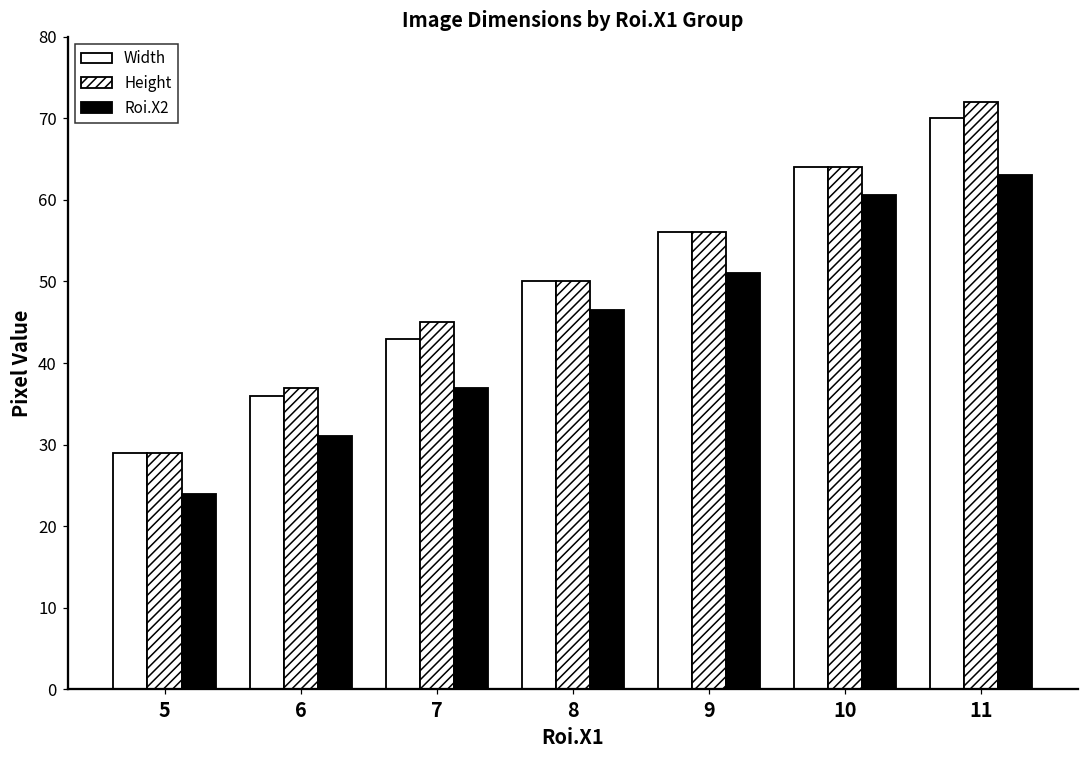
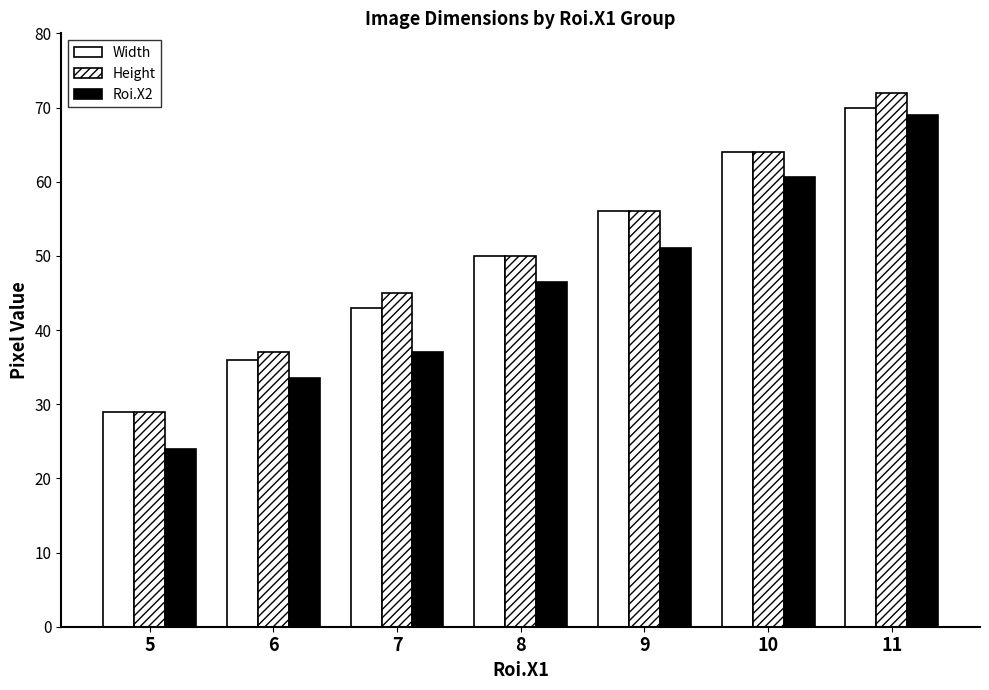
Roi.X2, 6: 31 -> 34
Roi.X2, 11: 63 -> 69
